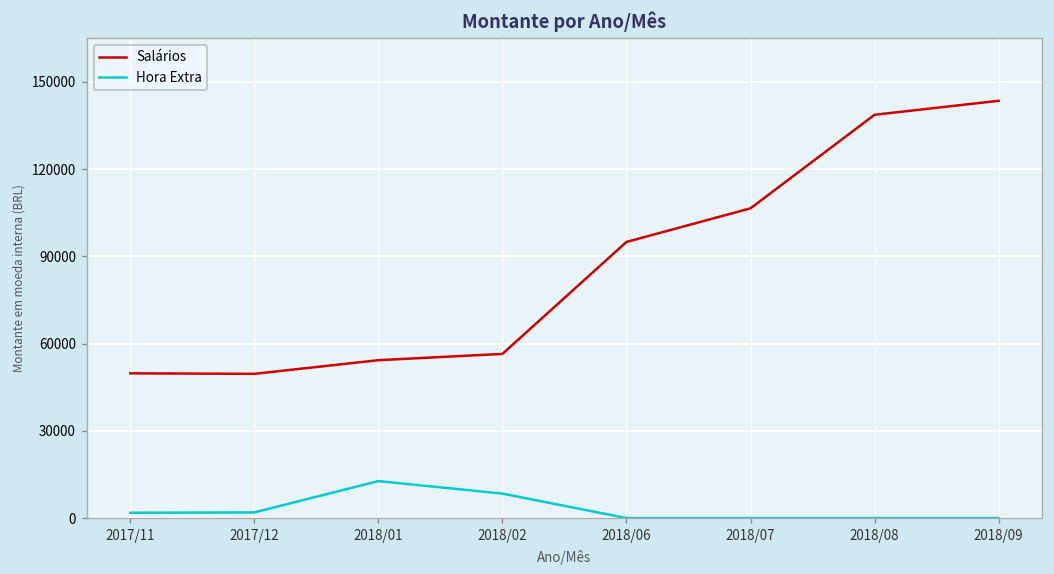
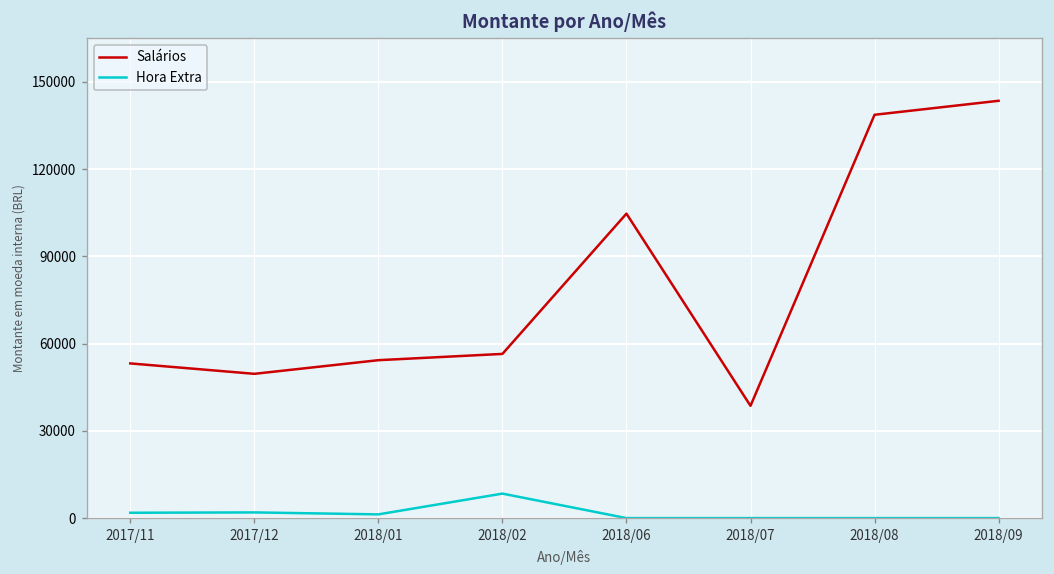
Salários, 2017/11: 50000 -> 53000
Hora Extra, 2018/01: 13000 -> 1000
Salários, 2018/06: 95000 -> 105000
Salários, 2018/07: 106000 -> 39000
